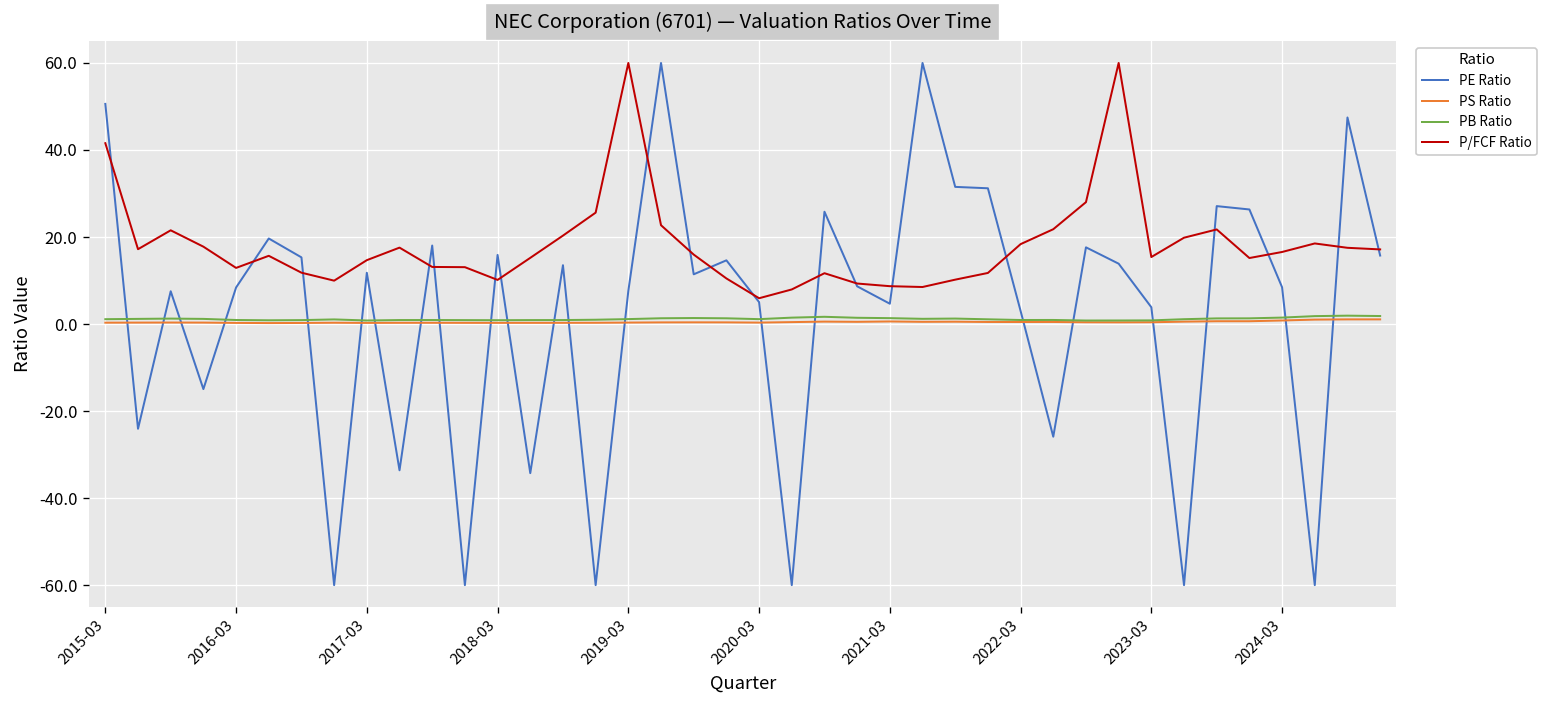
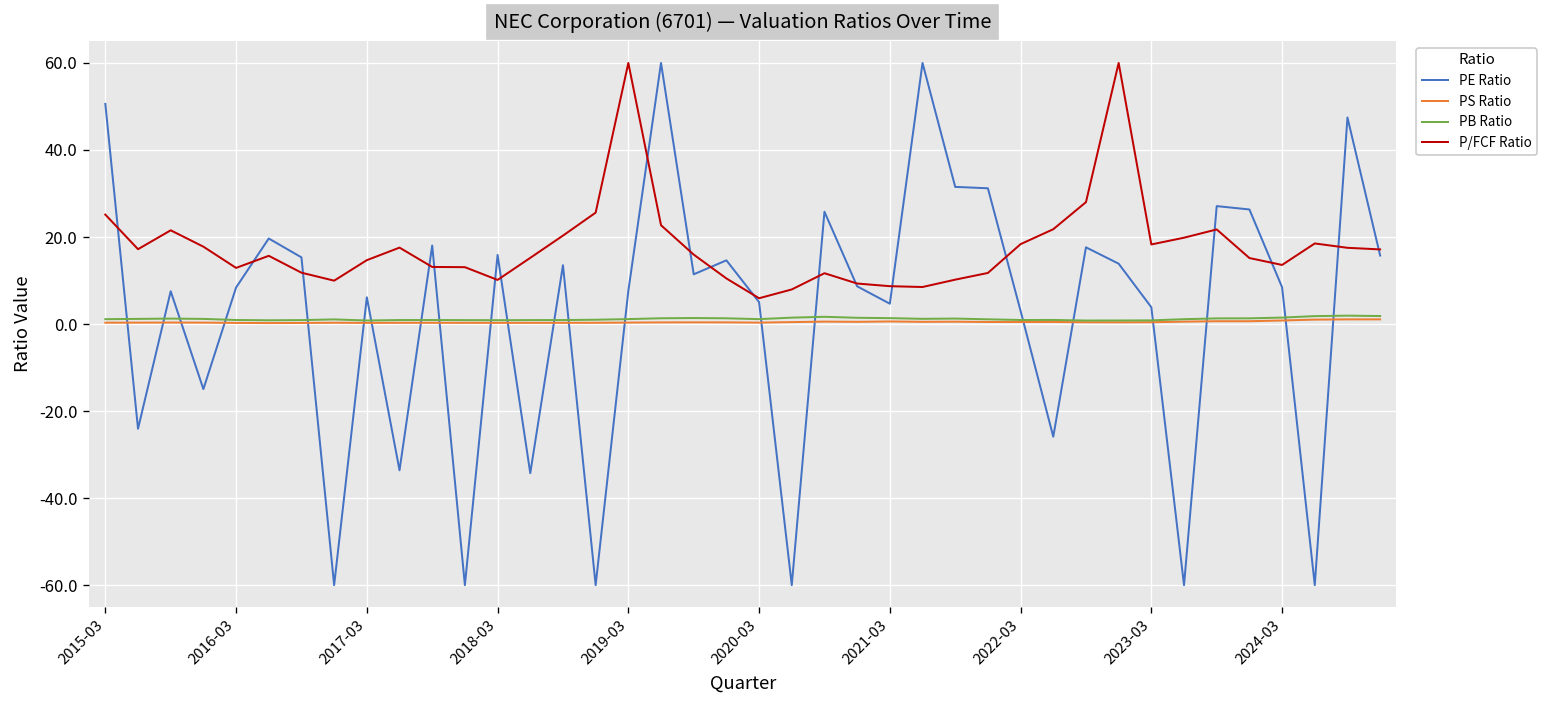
P/FCF Ratio, 2015-03: 42 -> 25
PE Ratio, 2017-03: 12 -> 6
P/FCF Ratio, 2023-03: 15 -> 18
P/FCF Ratio, 2024-03: 17 -> 14
